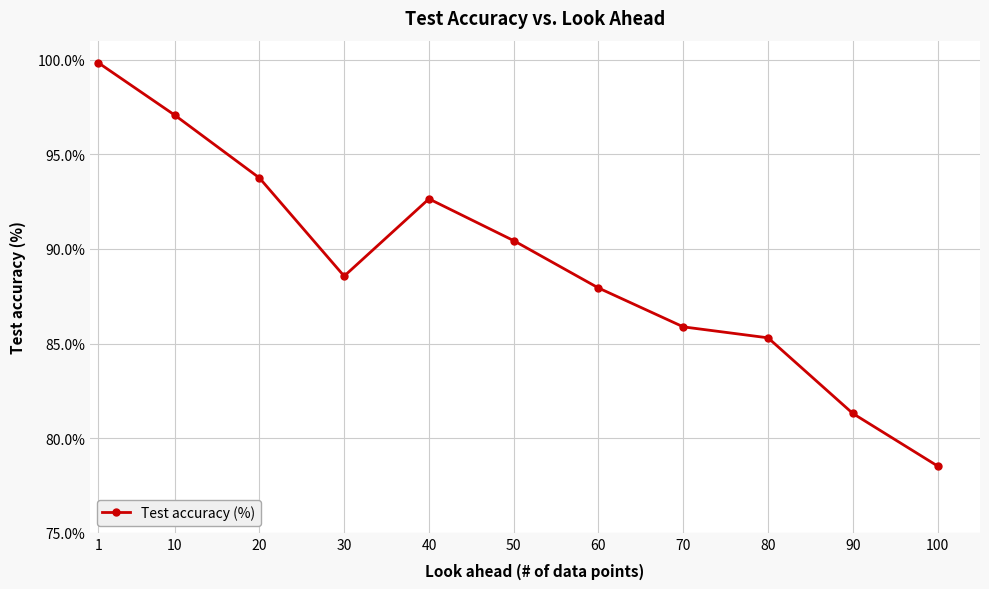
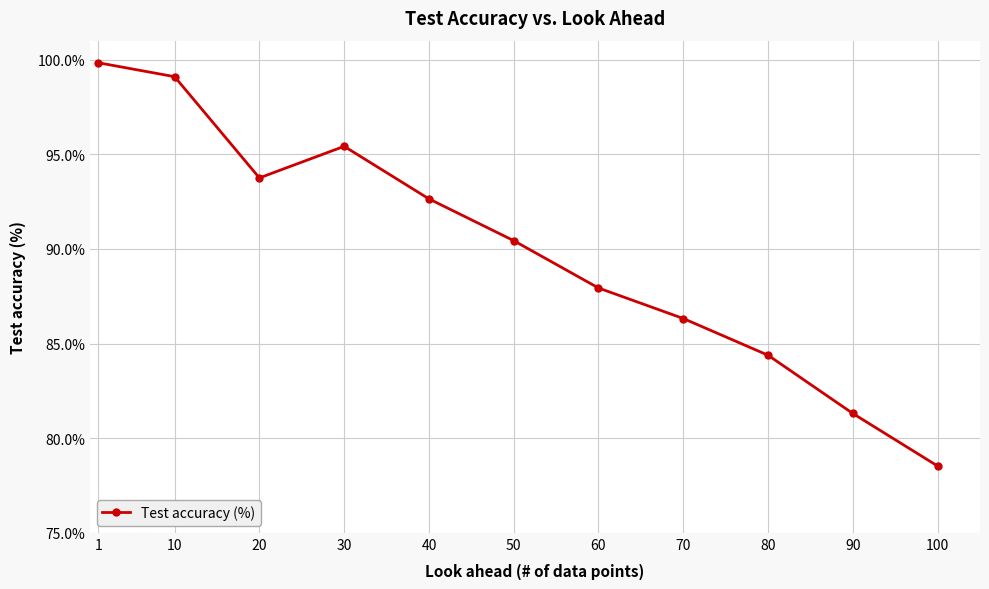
10: 97.1% -> 99.1%
30: 88.6% -> 95.4%
70: 85.9% -> 86.3%
80: 85.3% -> 84.4%
